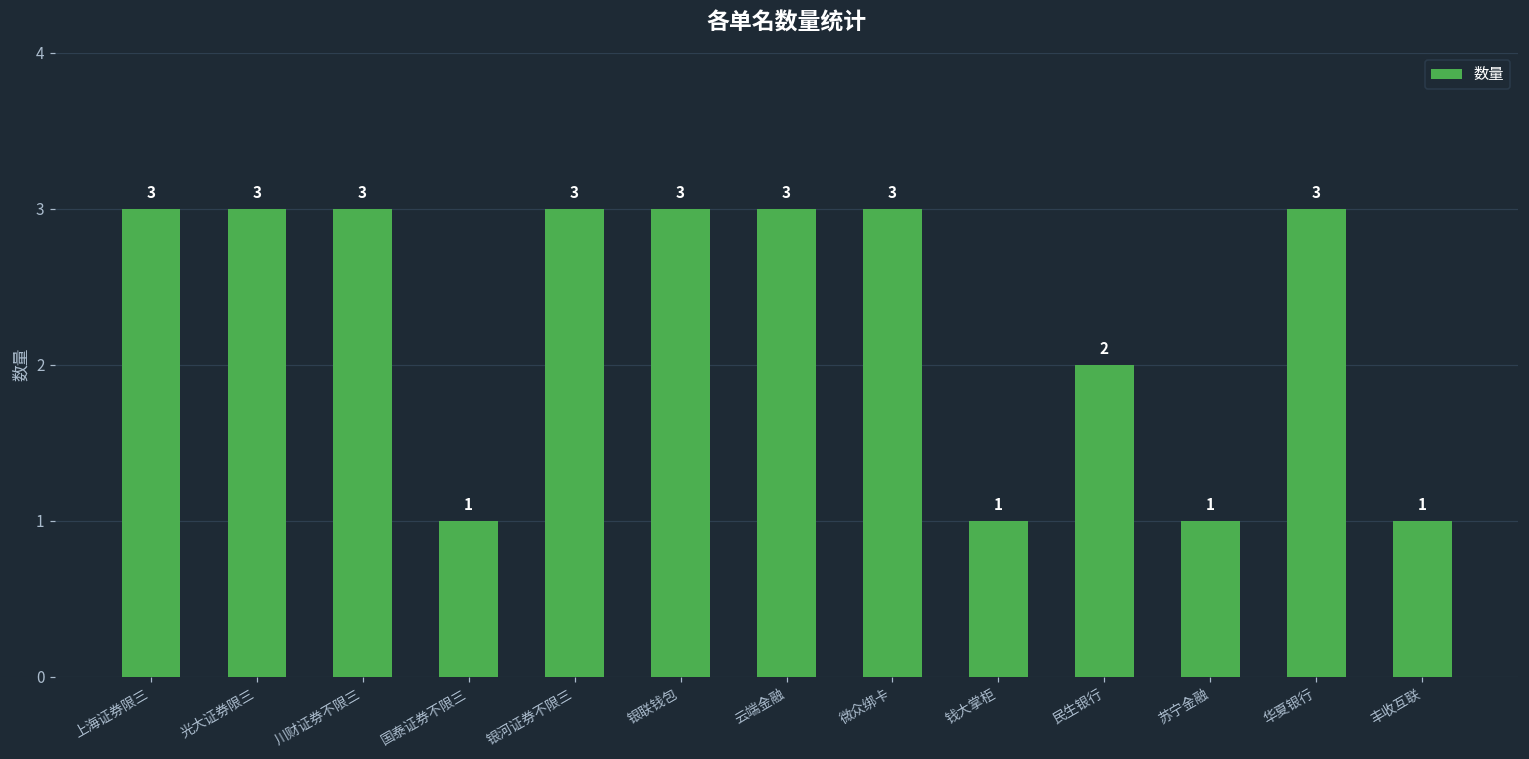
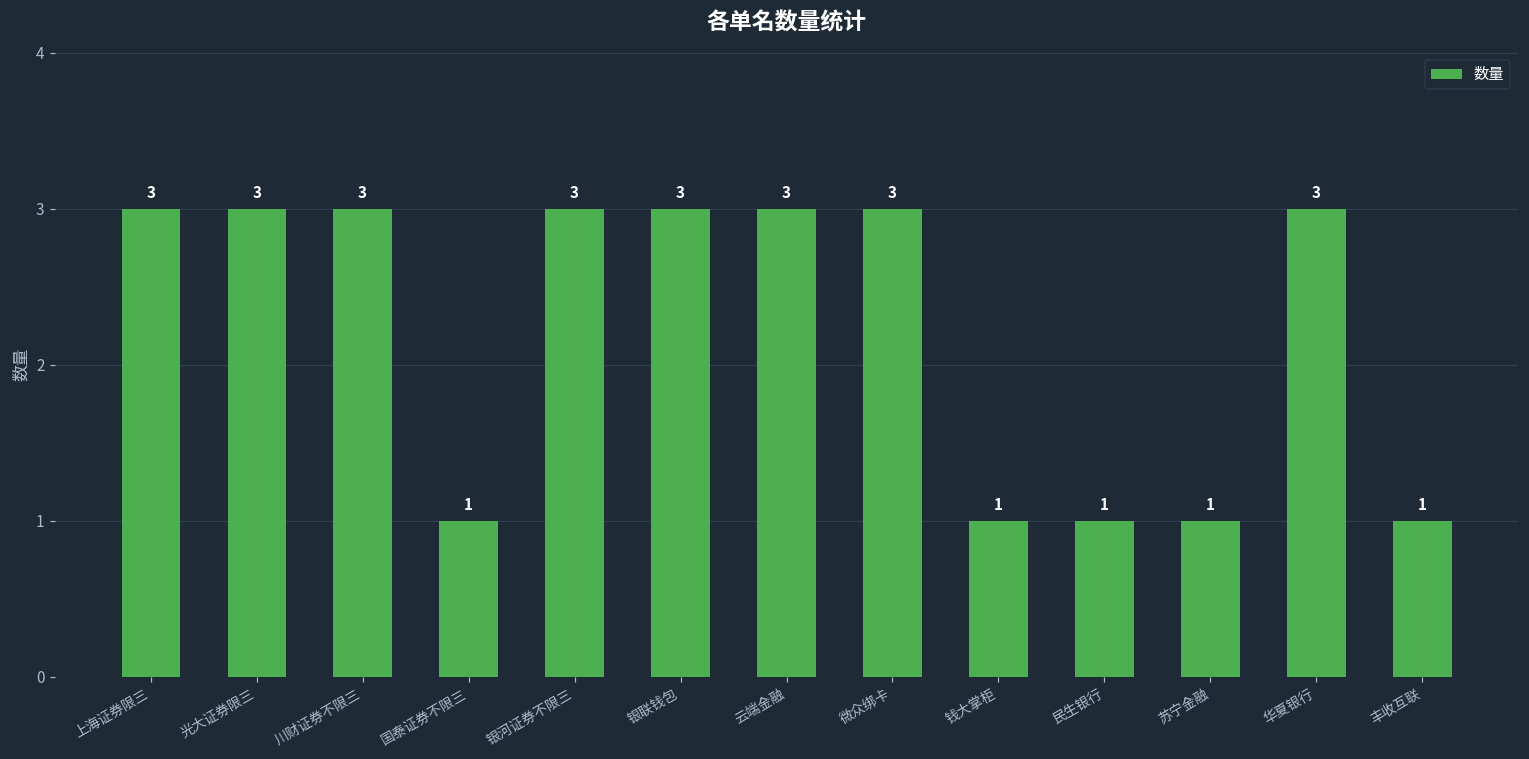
民生银行: 2 -> 1
